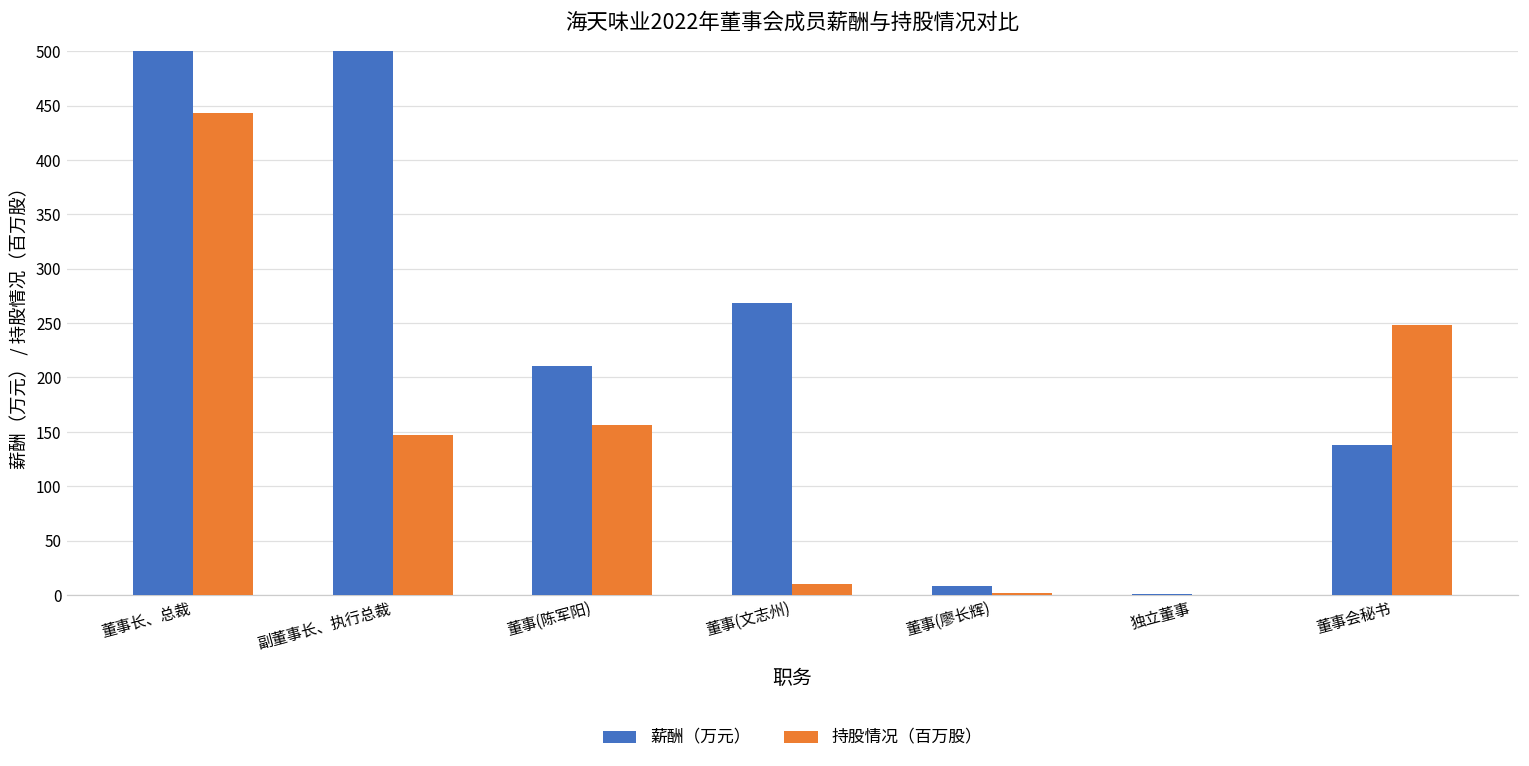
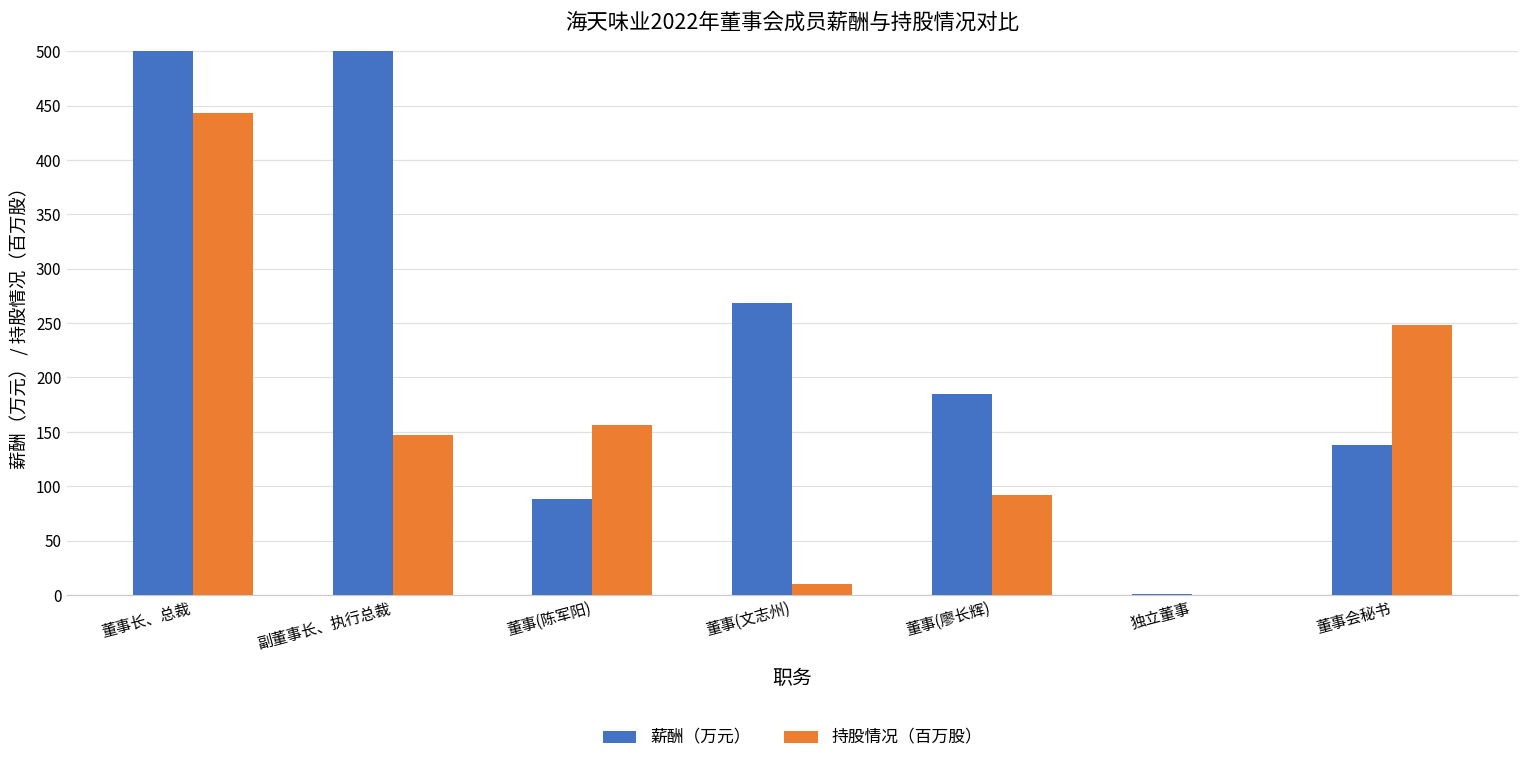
薪酬（万元）, 董事(陈军阳): 210 -> 90
薪酬（万元）, 董事(廖长辉): 10 -> 180
持股情况（百万股）, 董事(廖长辉): 0 -> 90
